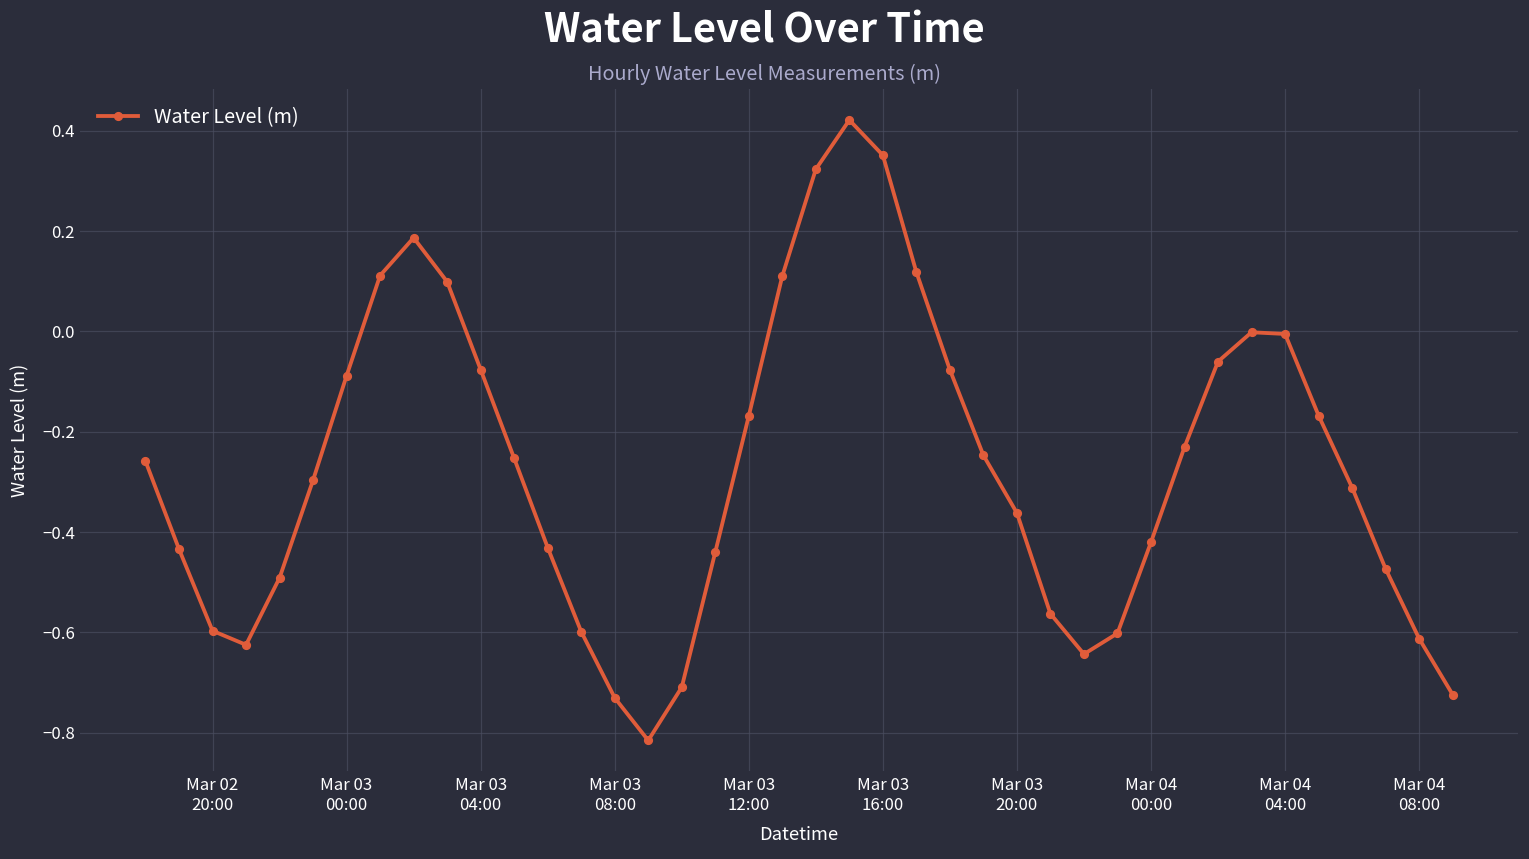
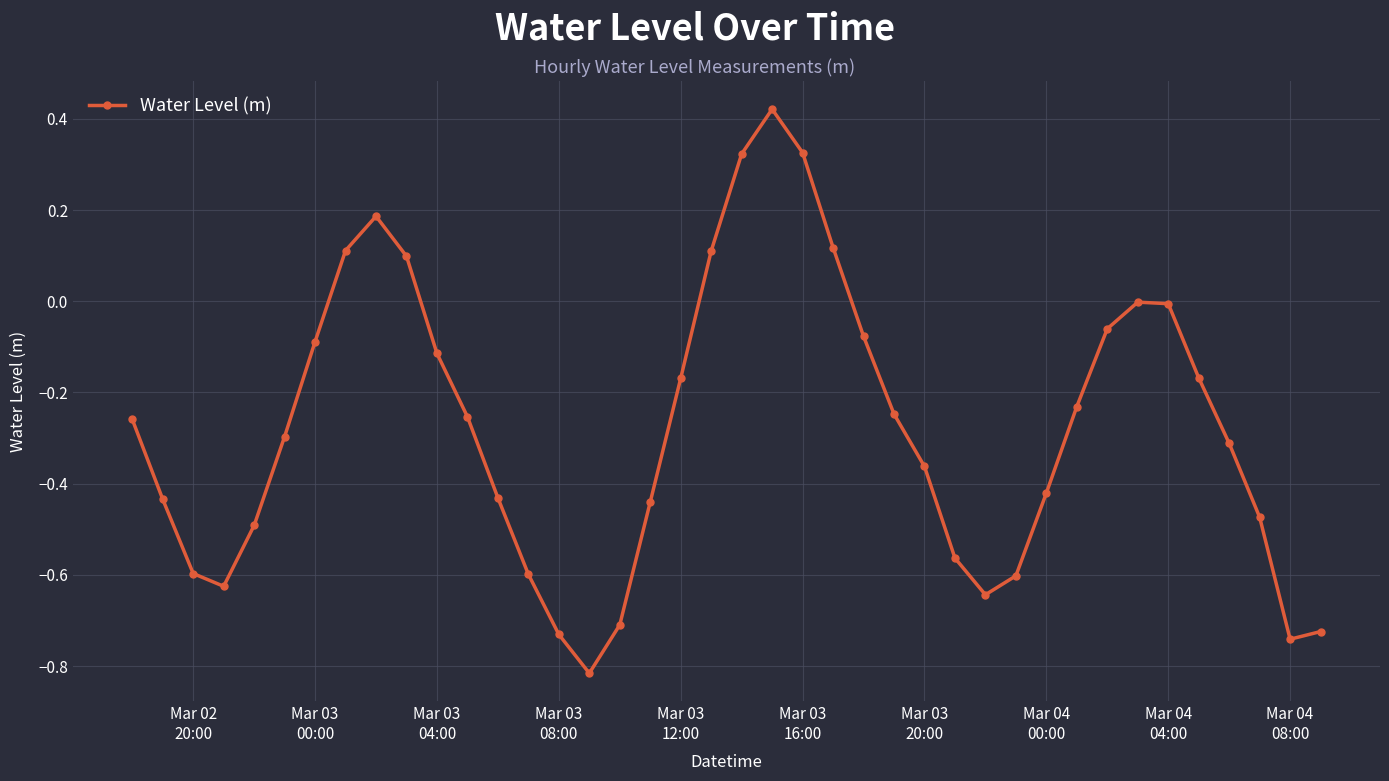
Mar 03 04:00: -0.08 -> -0.11
Mar 03 16:00: 0.35 -> 0.33
Mar 04 08:00: -0.61 -> -0.74
